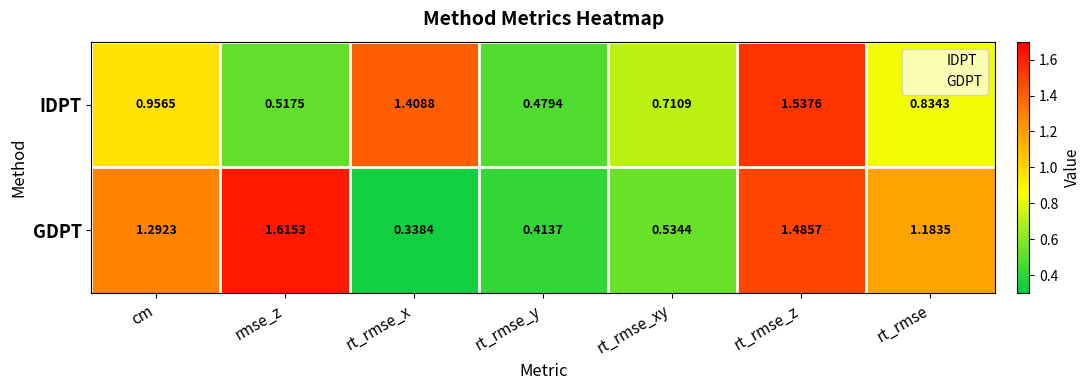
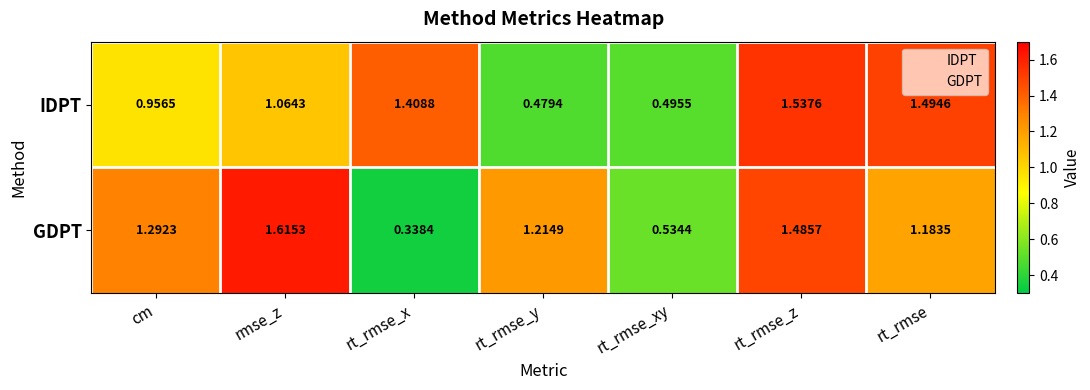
IDPT, rmse_z: 0.5175 -> 1.0643
IDPT, rt_rmse_xy: 0.7109 -> 0.4955
IDPT, rt_rmse: 0.8343 -> 1.4946
GDPT, rt_rmse_y: 0.4137 -> 1.2149
